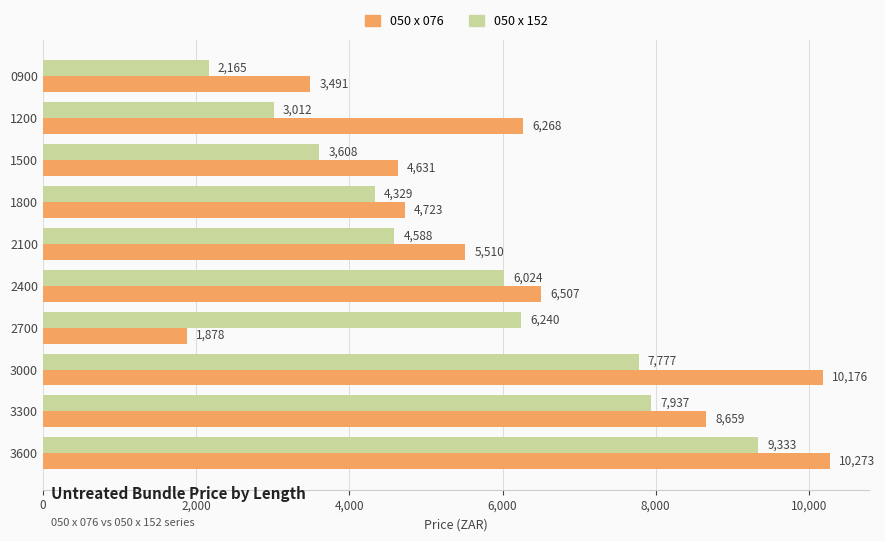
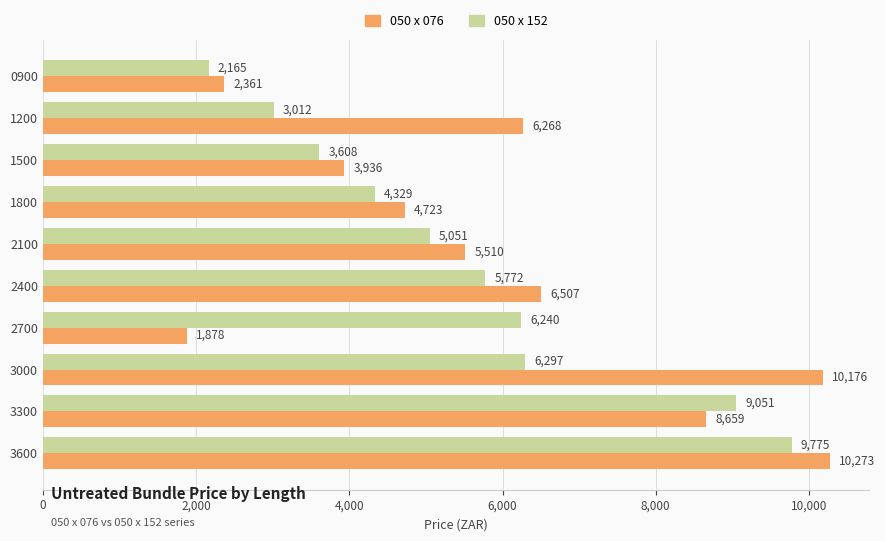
050 x 076, 0900: 3,491 -> 2,361
050 x 076, 1500: 4,631 -> 3,936
050 x 152, 2100: 4,588 -> 5,051
050 x 152, 2400: 6,024 -> 5,772
050 x 152, 3000: 7,777 -> 6,297
050 x 152, 3300: 7,937 -> 9,051
050 x 152, 3600: 9,333 -> 9,775
